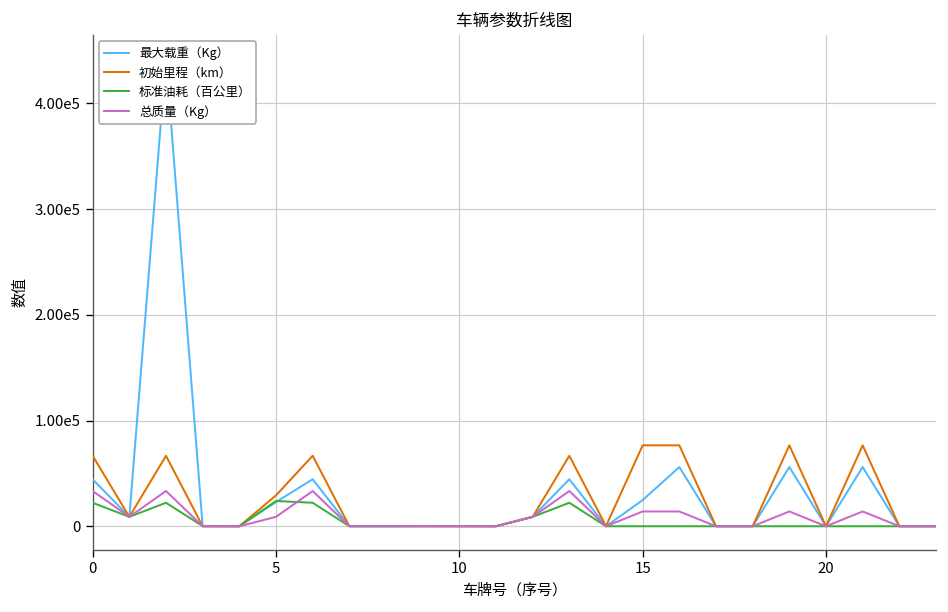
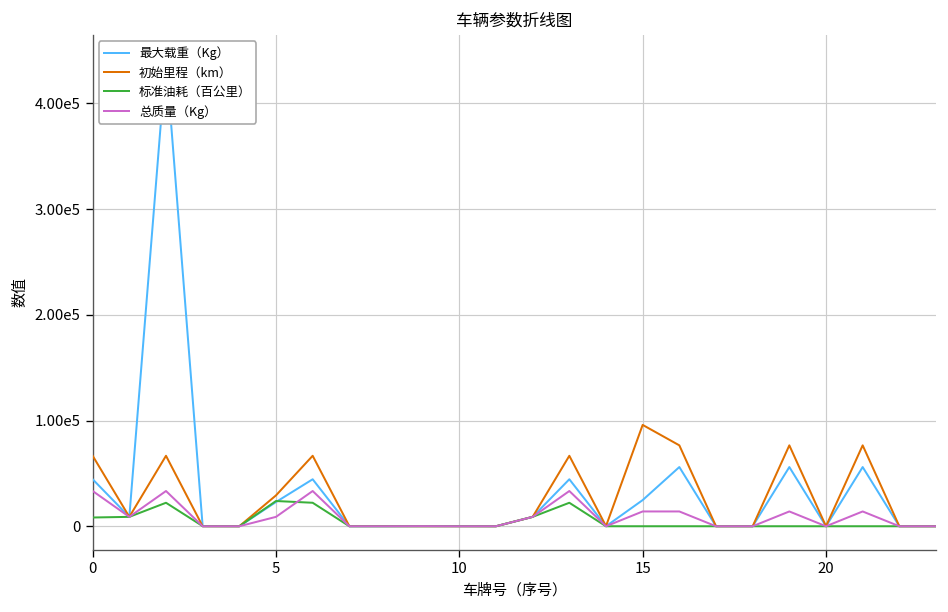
标准油耗（百公里）, 0: 20000 -> 10000
初始里程（km）, 15: 80000 -> 100000
